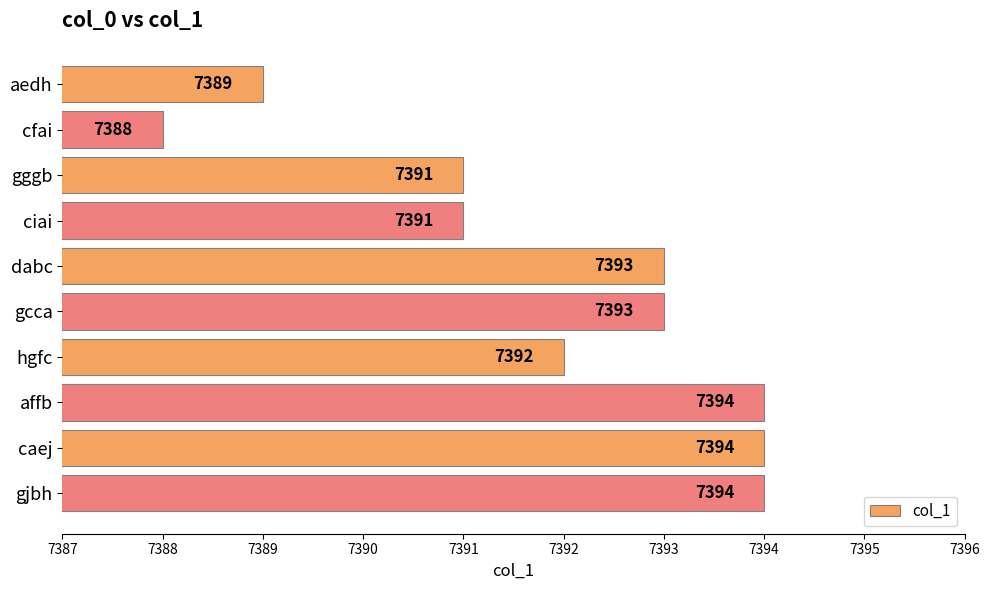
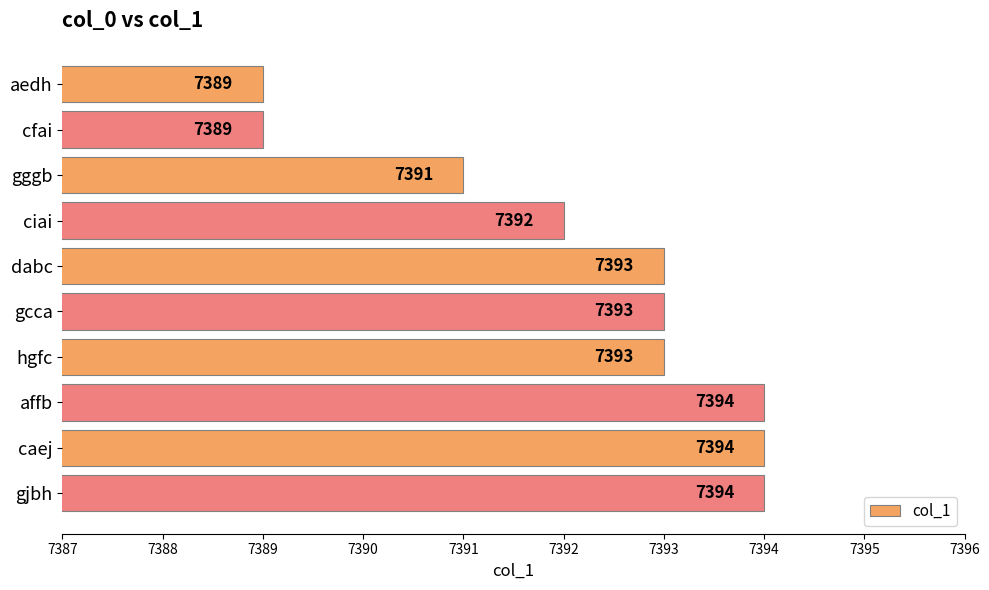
cfai: 7388 -> 7389
ciai: 7391 -> 7392
hgfc: 7392 -> 7393
